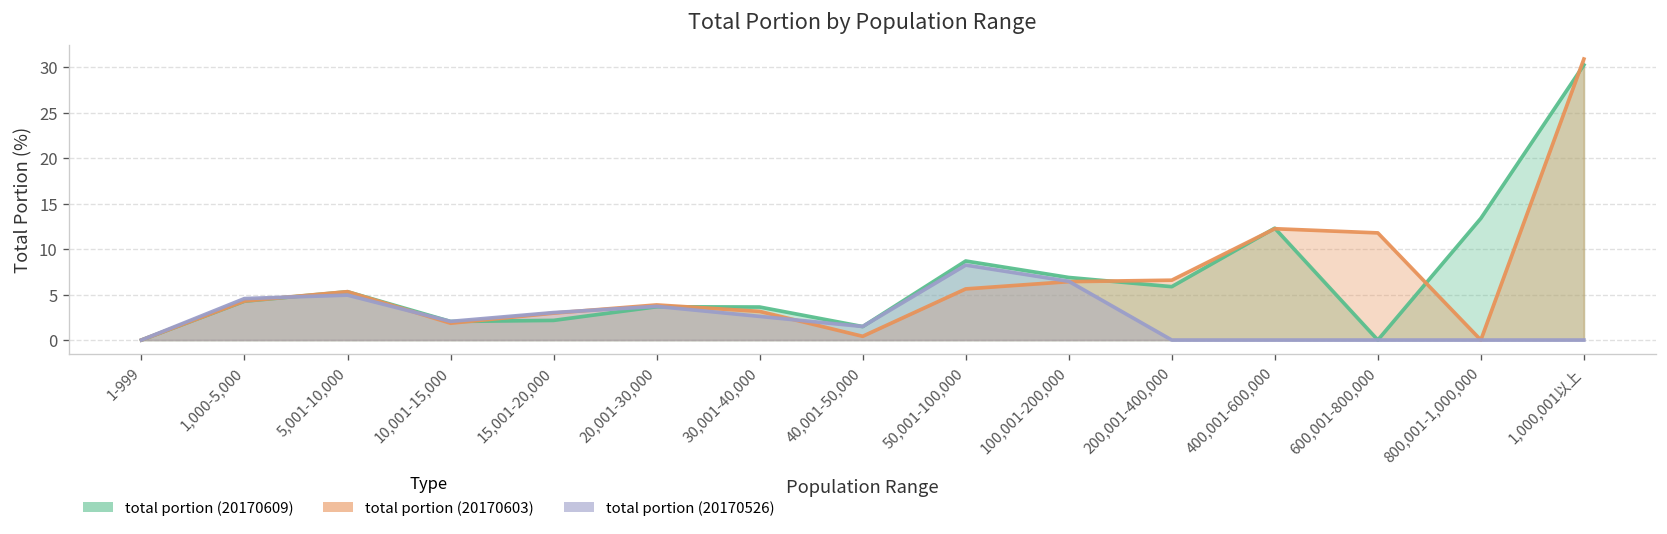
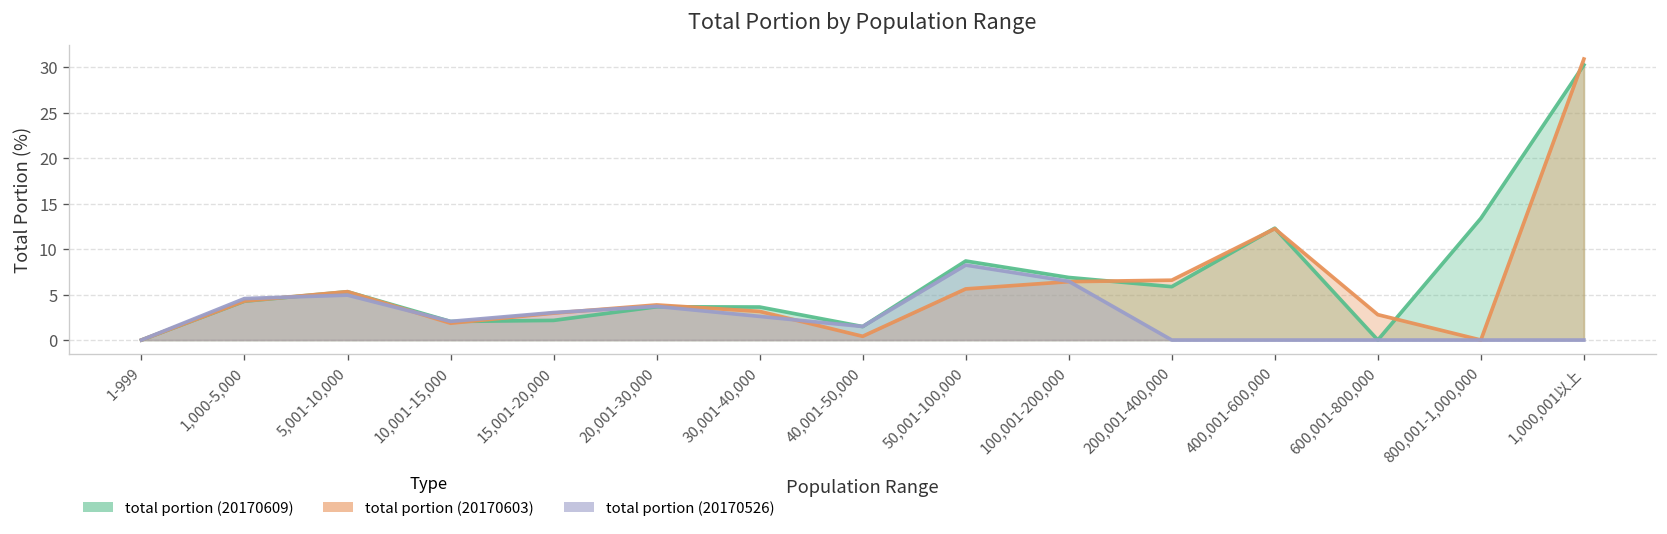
total portion (20170603), 600,001-800,000: 12 -> 3
